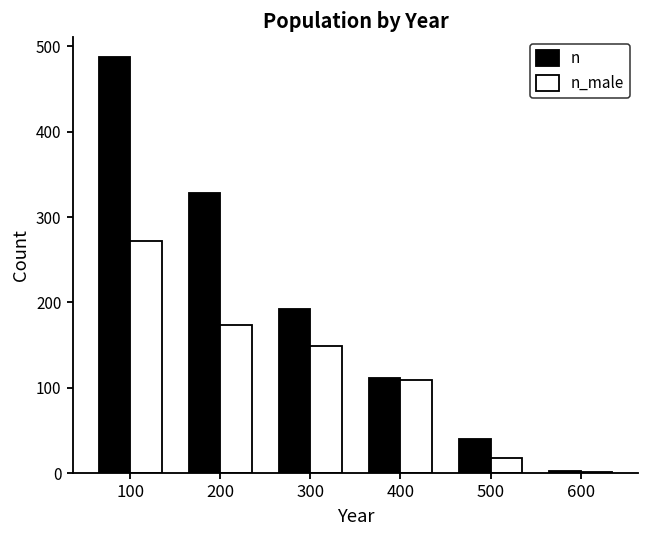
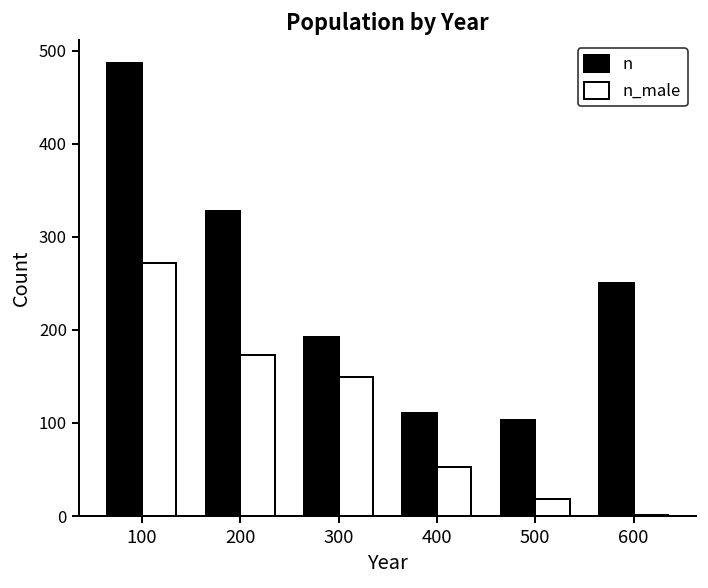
n_male, 400: 110 -> 50
n, 500: 40 -> 100
n, 600: 0 -> 250
